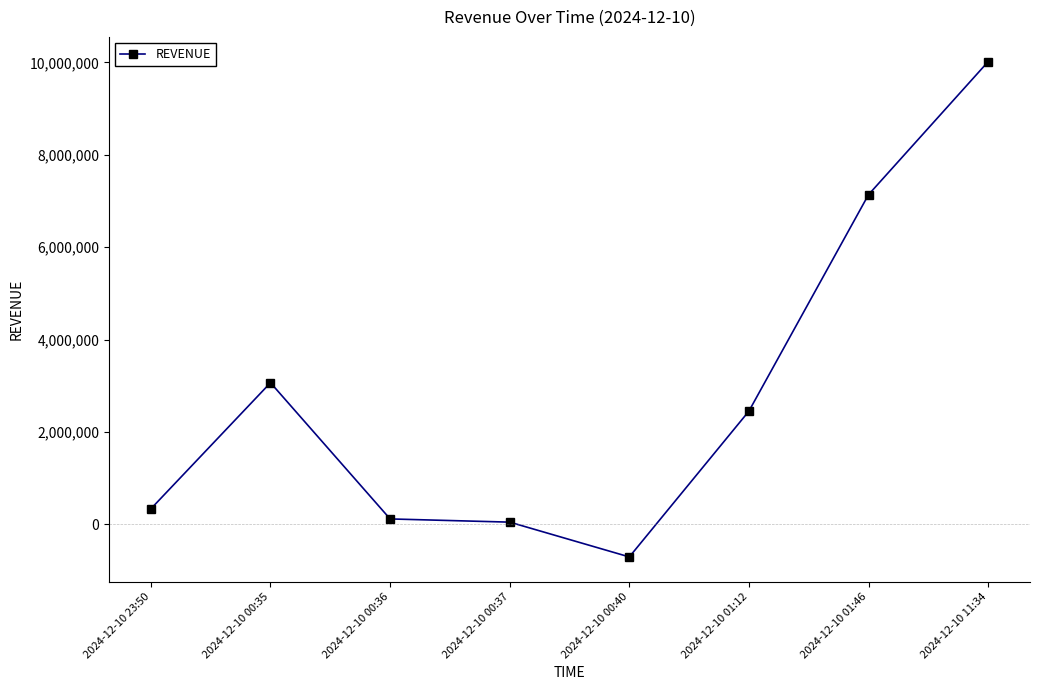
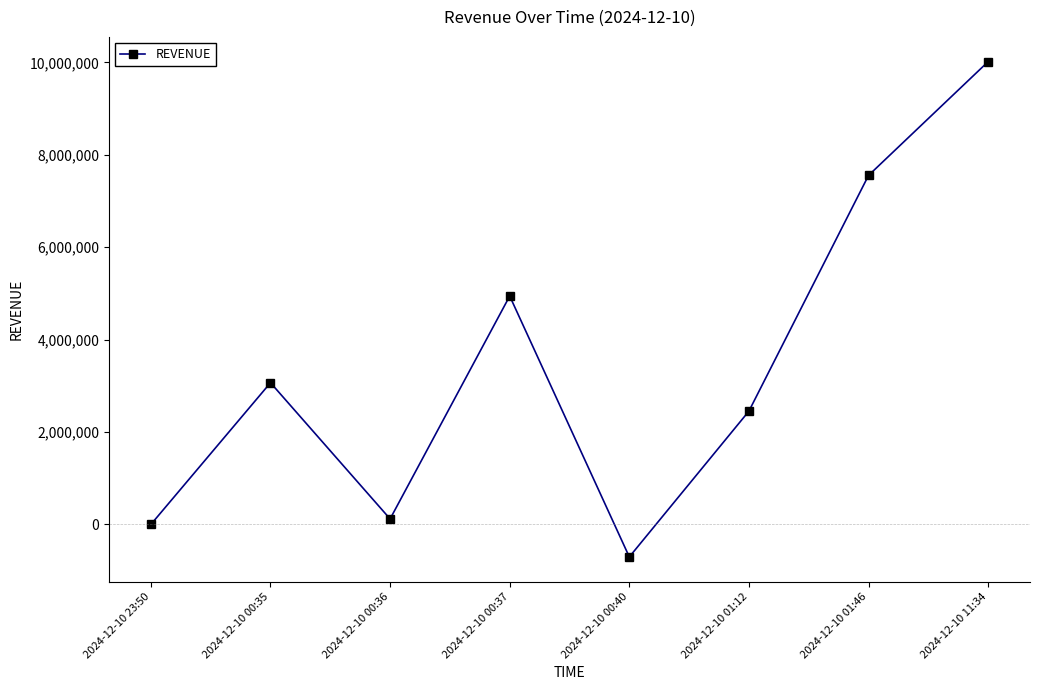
2024-12-10 23:50: 300,000 -> 0
2024-12-10 00:37: 100,000 -> 4,900,000
2024-12-10 01:46: 7,100,000 -> 7,600,000
